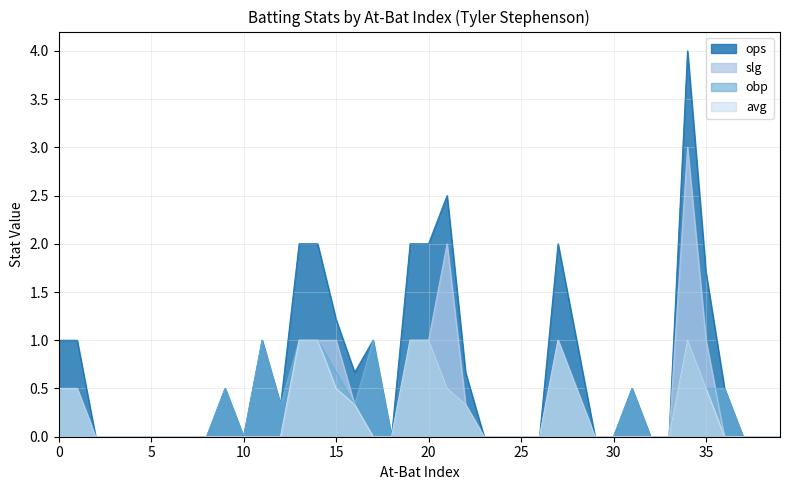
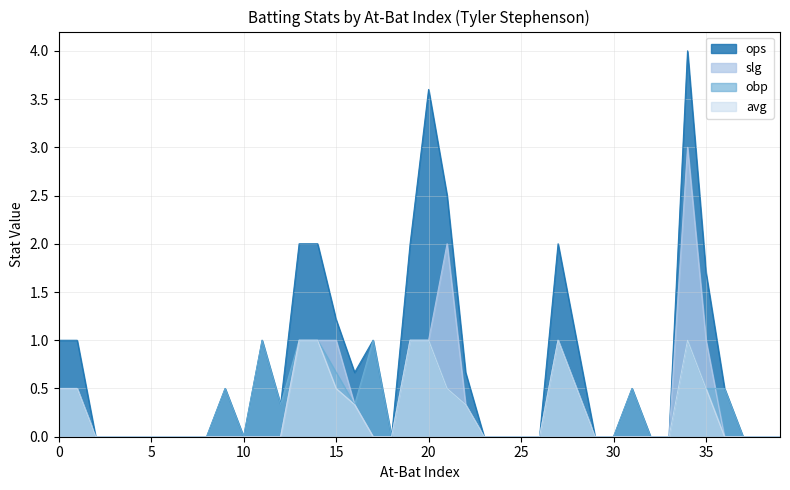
ops, 20: 2.0 -> 3.6
